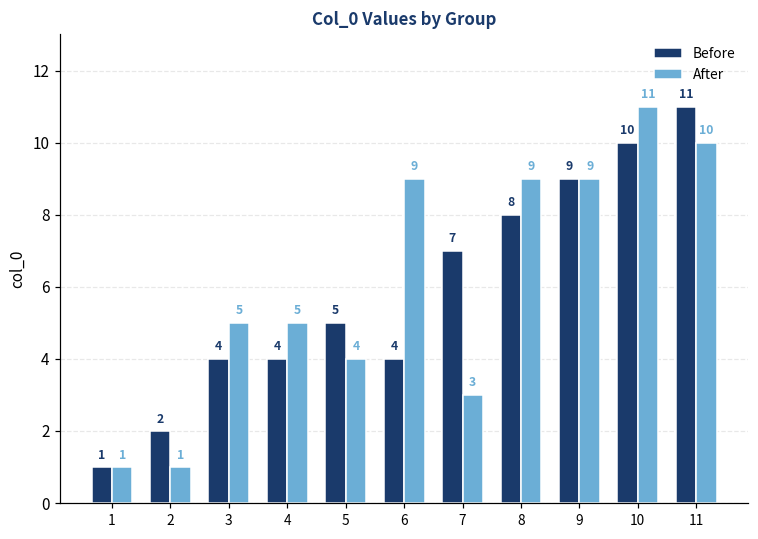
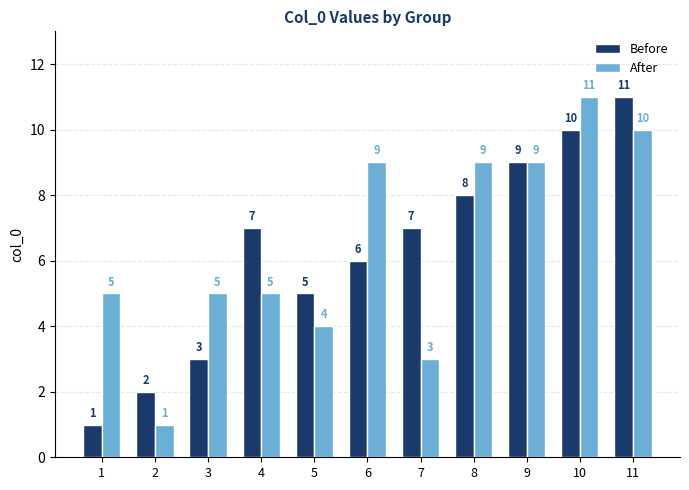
After, 1: 1 -> 5
Before, 3: 4 -> 3
Before, 4: 4 -> 7
Before, 6: 4 -> 6
